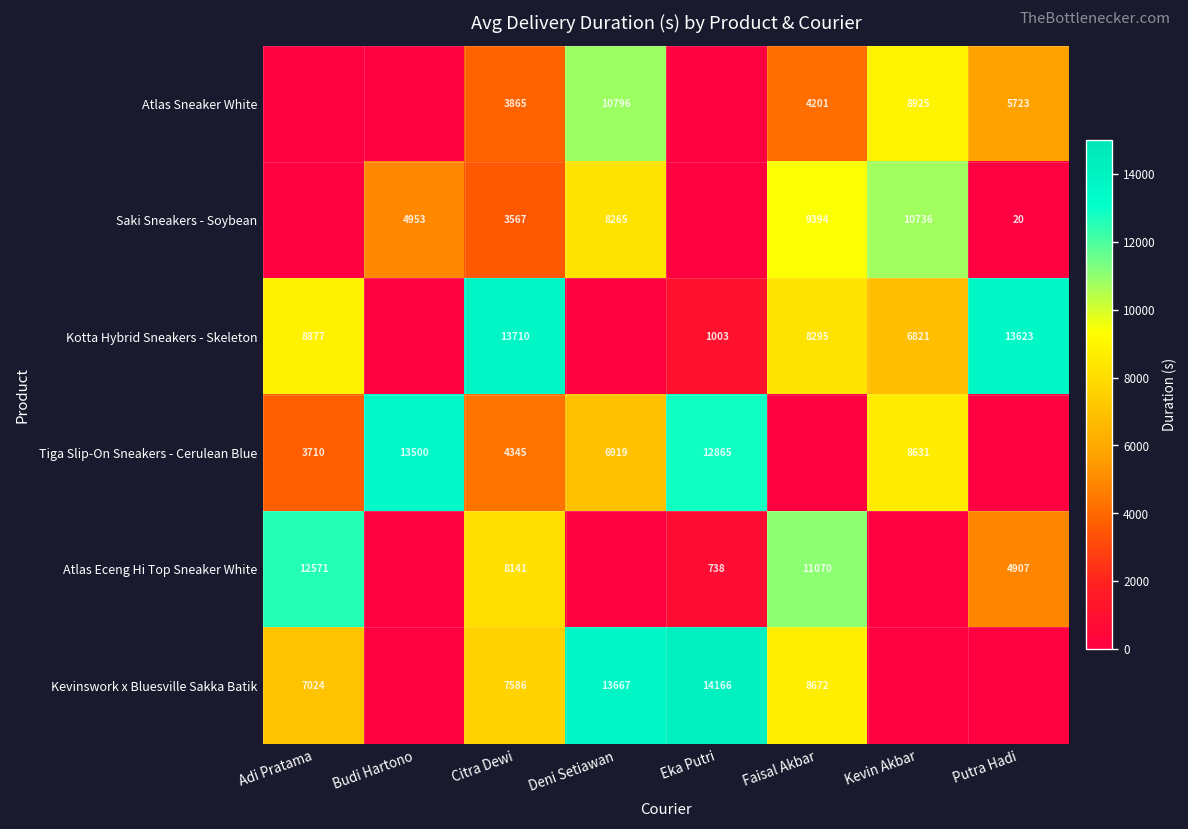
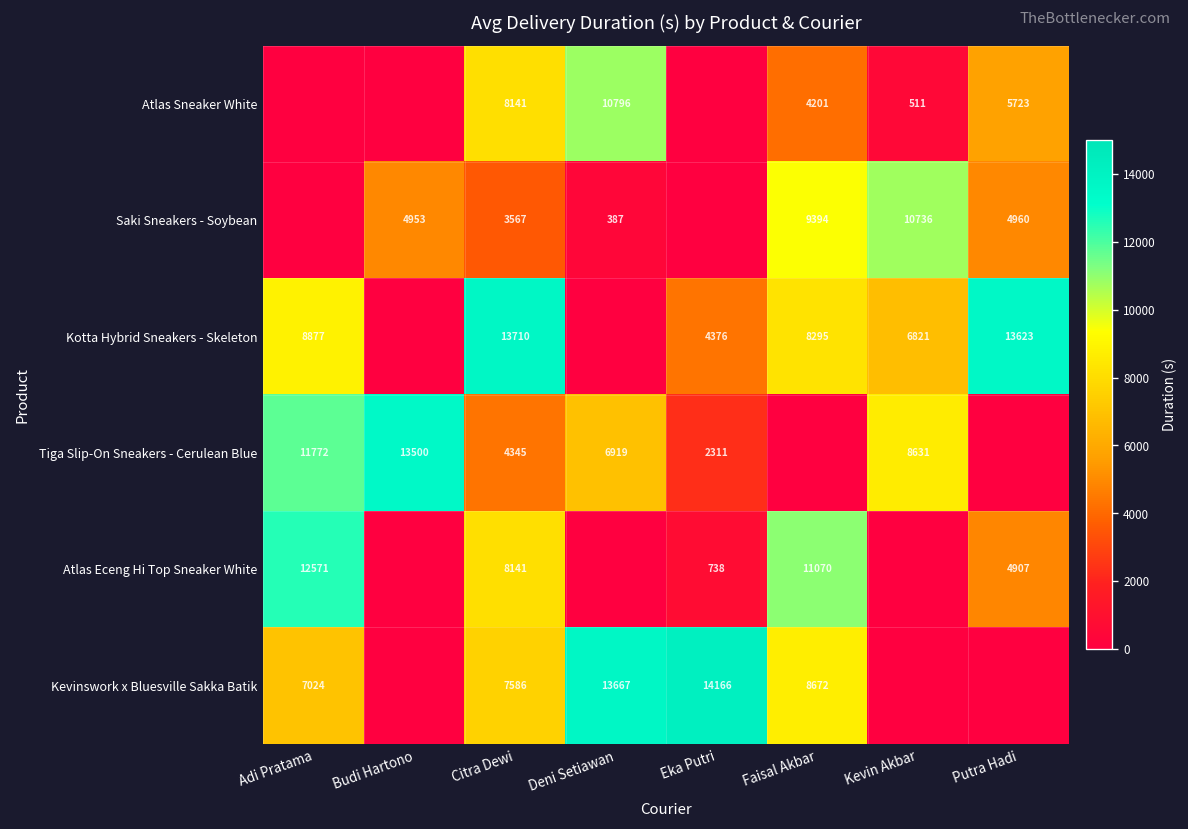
Atlas Sneaker White, Citra Dewi: 3865 -> 8141
Atlas Sneaker White, Kevin Akbar: 8925 -> 511
Saki Sneakers - Soybean, Deni Setiawan: 8265 -> 387
Saki Sneakers - Soybean, Putra Hadi: 20 -> 4960
Kotta Hybrid Sneakers - Skeleton, Eka Putri: 1003 -> 4376
Tiga Slip-On Sneakers - Cerulean Blue, Adi Pratama: 3710 -> 11772
Tiga Slip-On Sneakers - Cerulean Blue, Eka Putri: 12865 -> 2311
